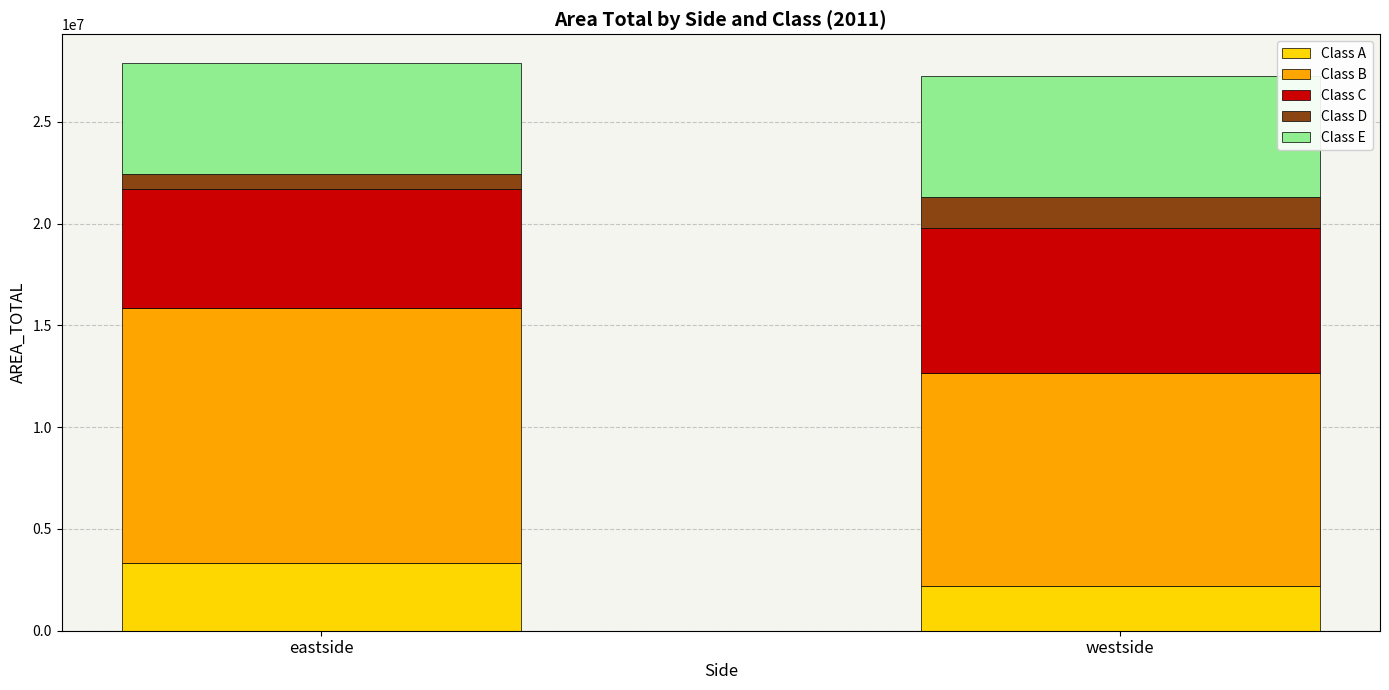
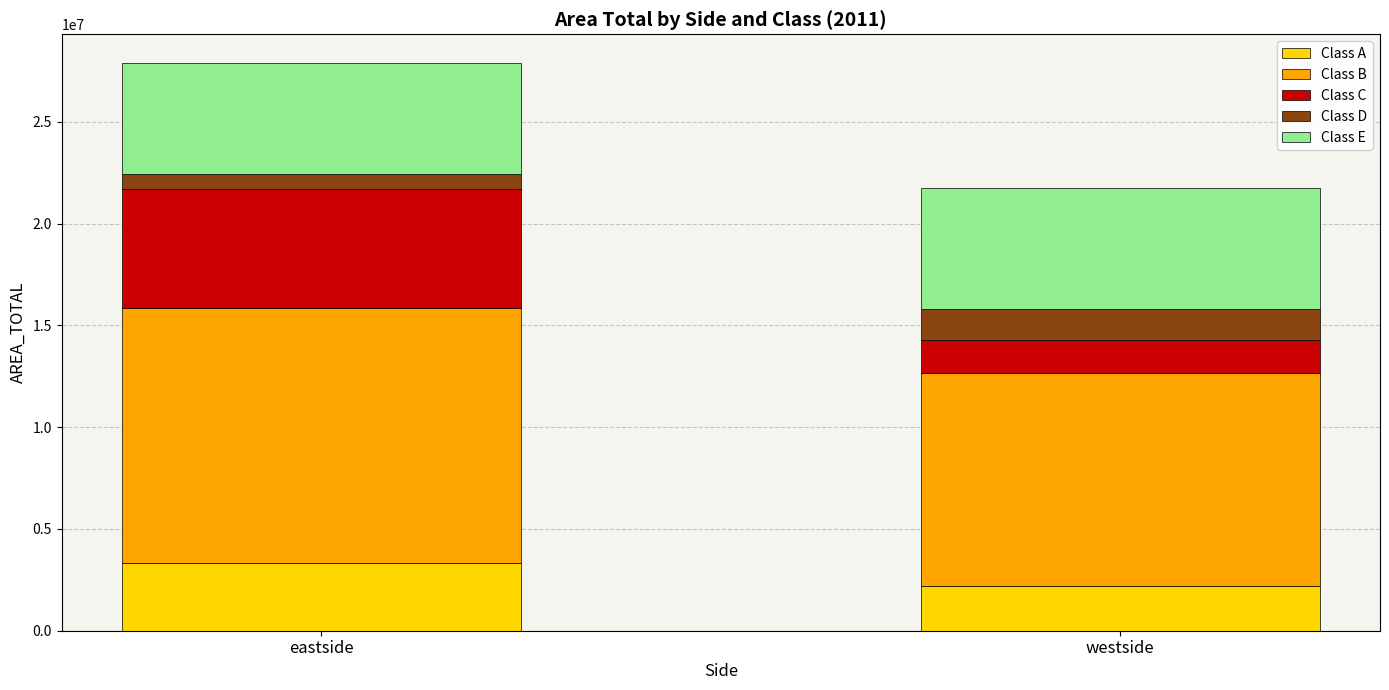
Class C, westside: 7100000 -> 1600000
